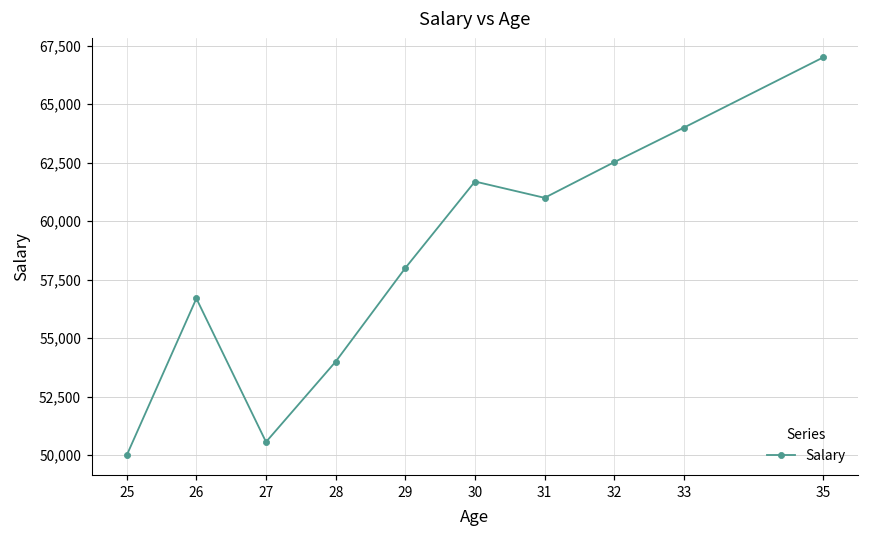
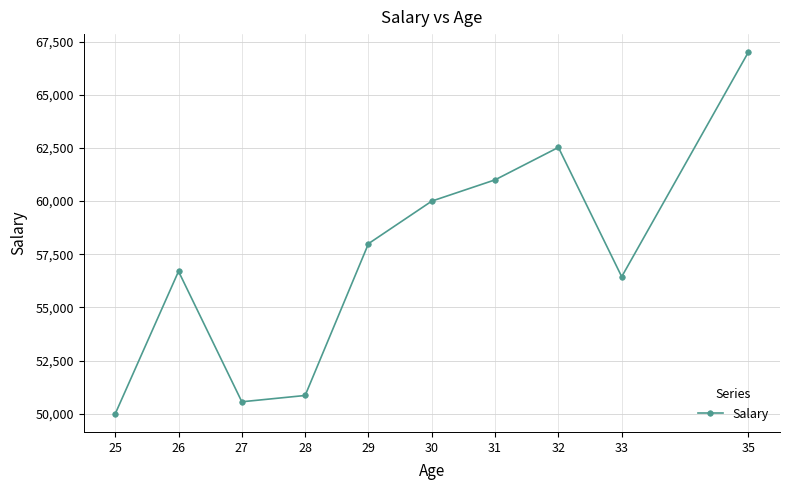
28: 54,000 -> 50,900
30: 61,700 -> 60,000
33: 64,000 -> 56,400
